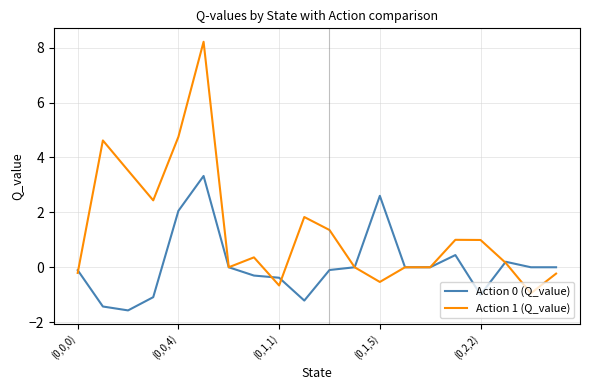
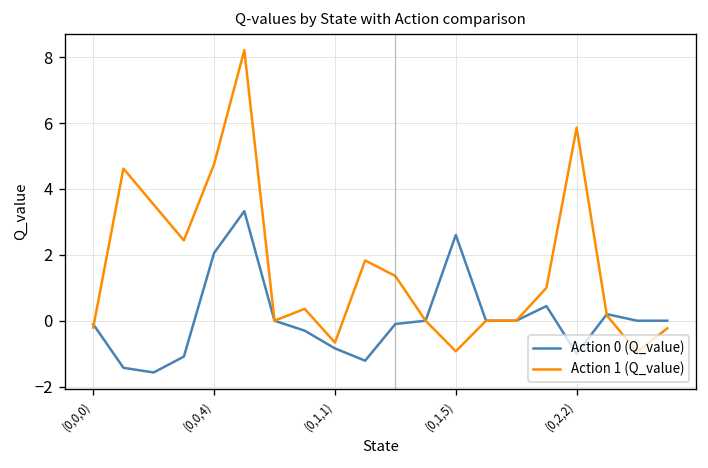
Action 0 (Q_value), (0,1,1): -0.4 -> -0.8
Action 1 (Q_value), (0,1,5): -0.5 -> -0.9
Action 1 (Q_value), (0,2,2): 1.0 -> 5.9
